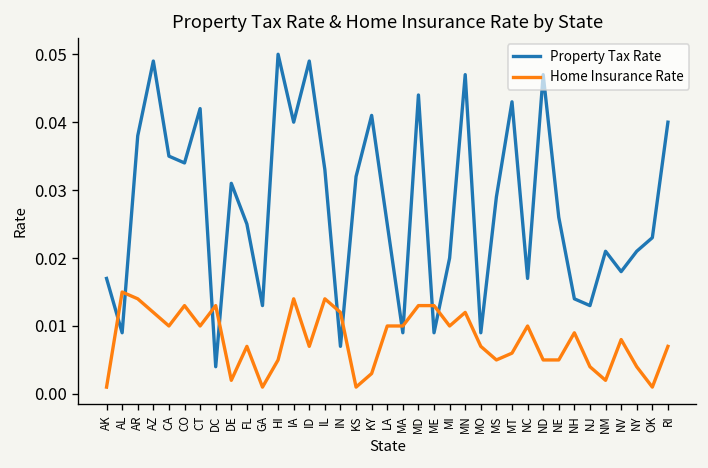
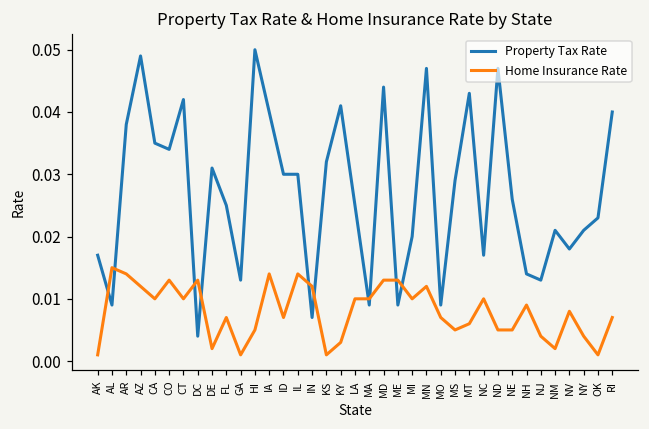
Property Tax Rate, ID: 0.049 -> 0.030
Property Tax Rate, IL: 0.033 -> 0.030
